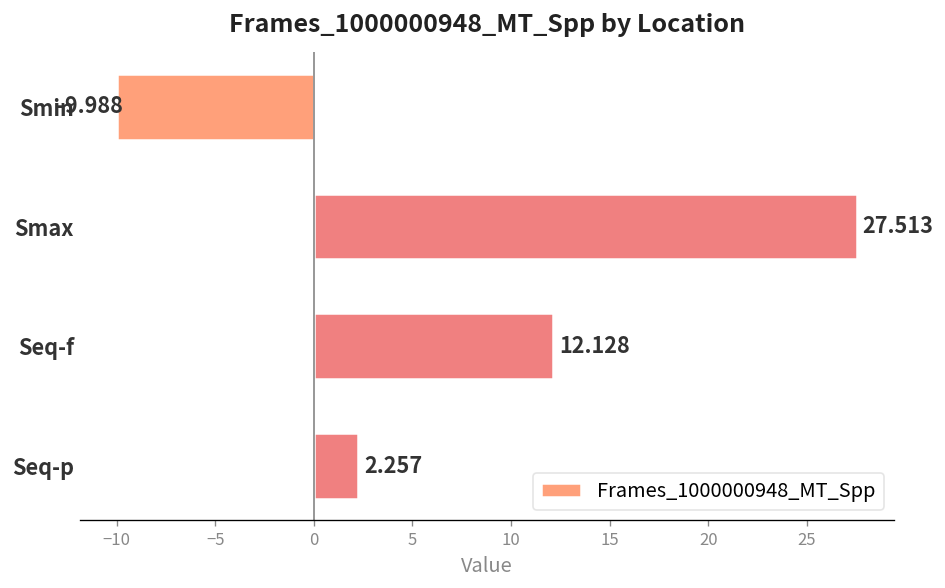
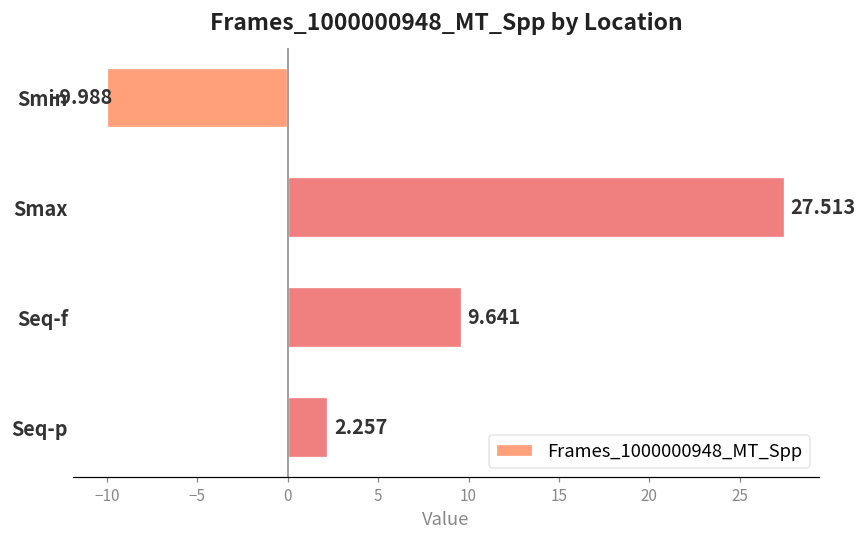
Seq-f: 12.128 -> 9.641
